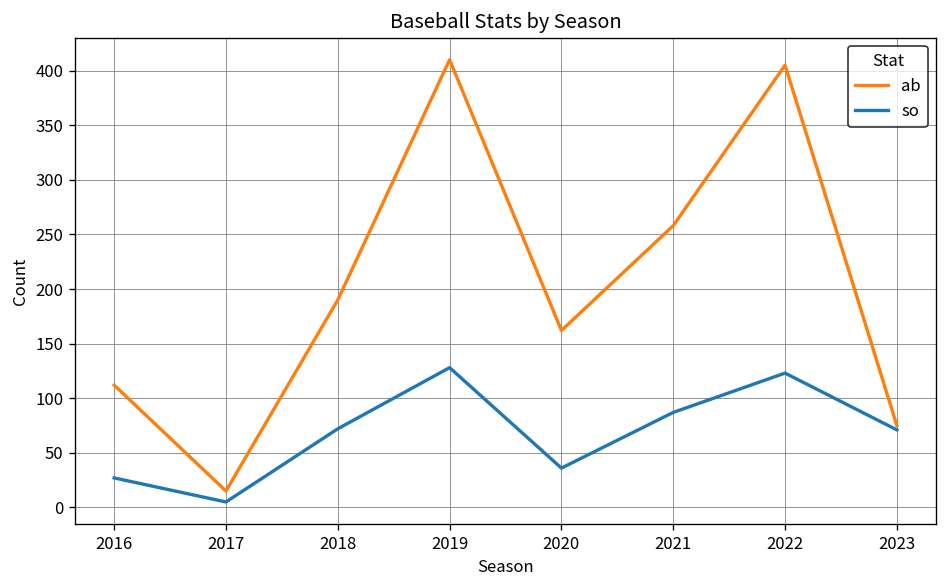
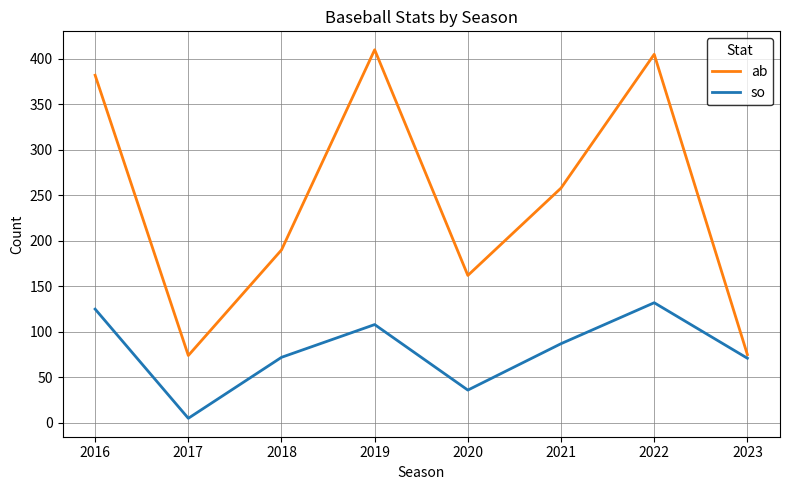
ab, 2016: 110 -> 380
so, 2016: 30 -> 130
ab, 2017: 20 -> 70
so, 2019: 130 -> 110
so, 2022: 120 -> 130
